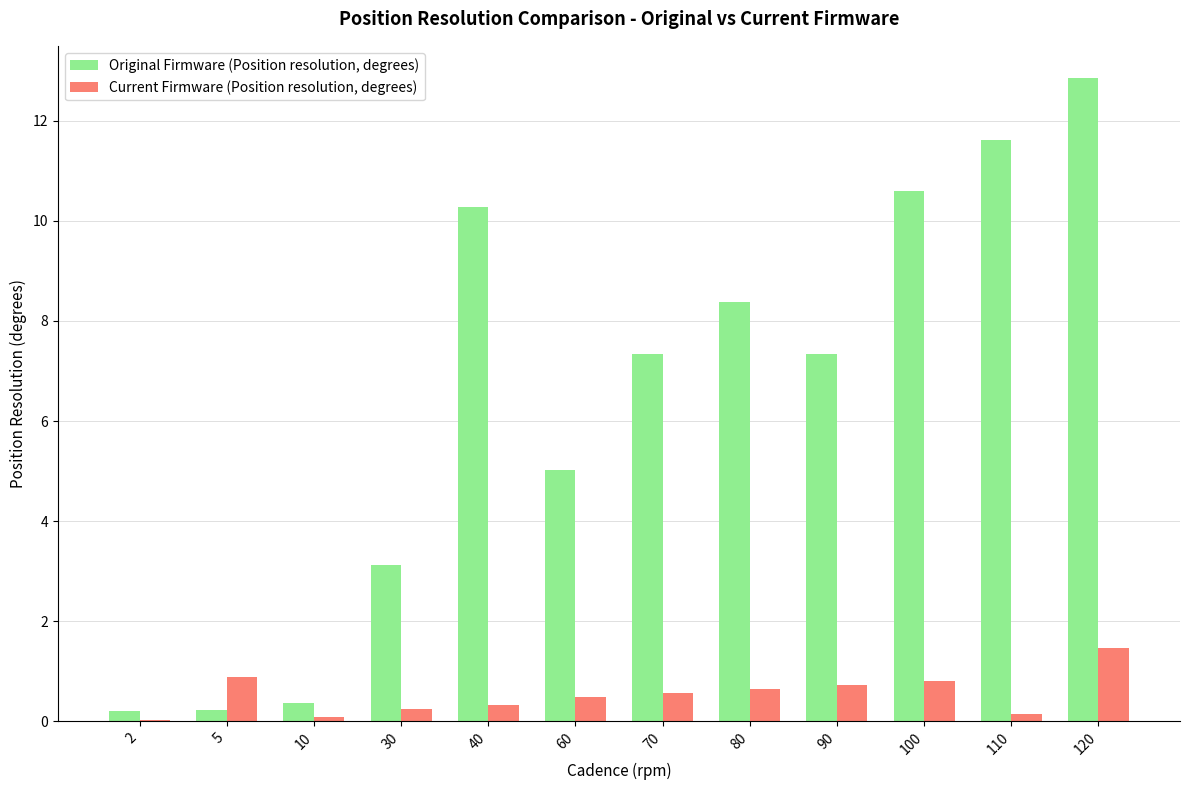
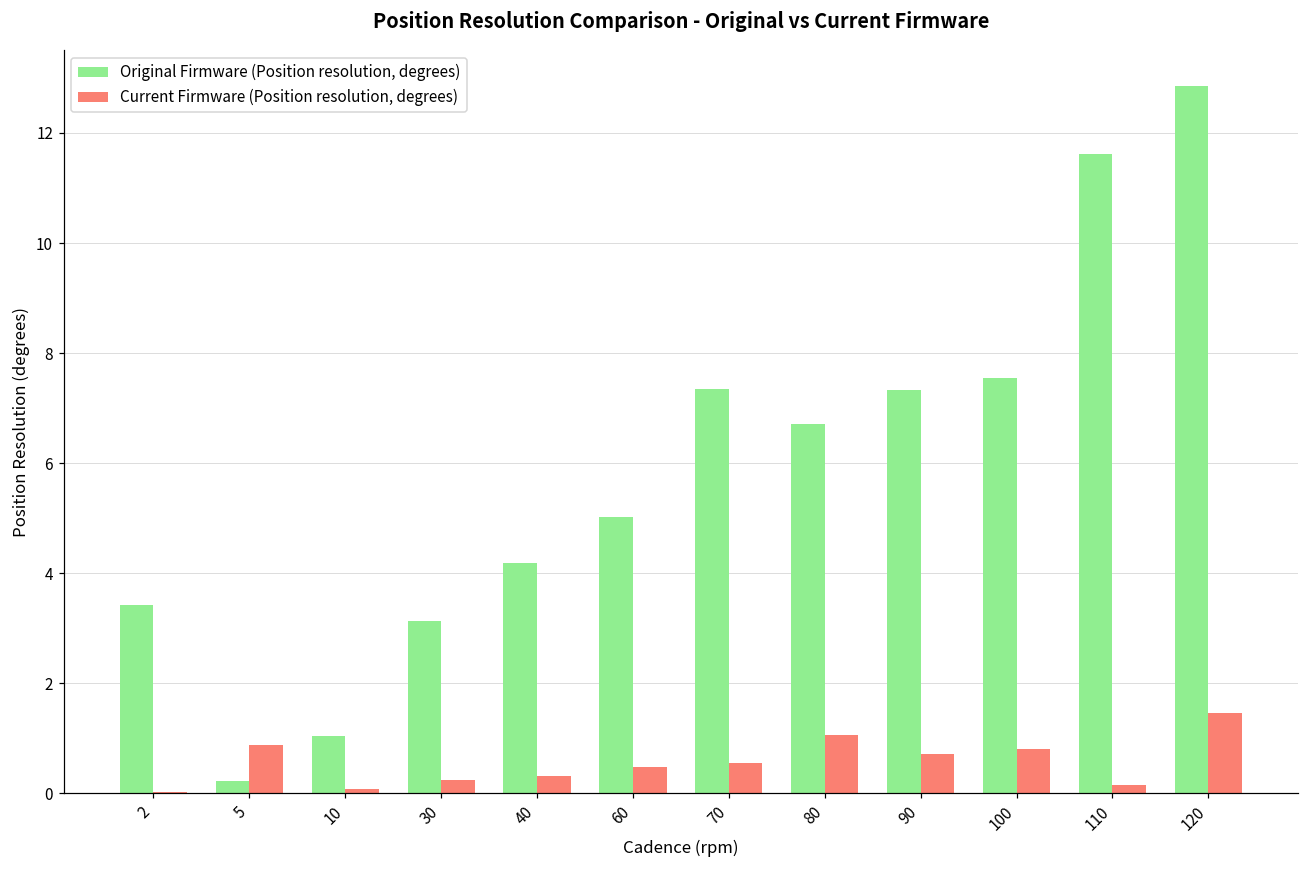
Original Firmware (Position resolution, degrees), 2: 0.2 -> 3.4
Original Firmware (Position resolution, degrees), 10: 0.4 -> 1.0
Original Firmware (Position resolution, degrees), 40: 10.3 -> 4.2
Original Firmware (Position resolution, degrees), 80: 8.4 -> 6.7
Current Firmware (Position resolution, degrees), 80: 0.6 -> 1.1
Original Firmware (Position resolution, degrees), 100: 10.6 -> 7.5
